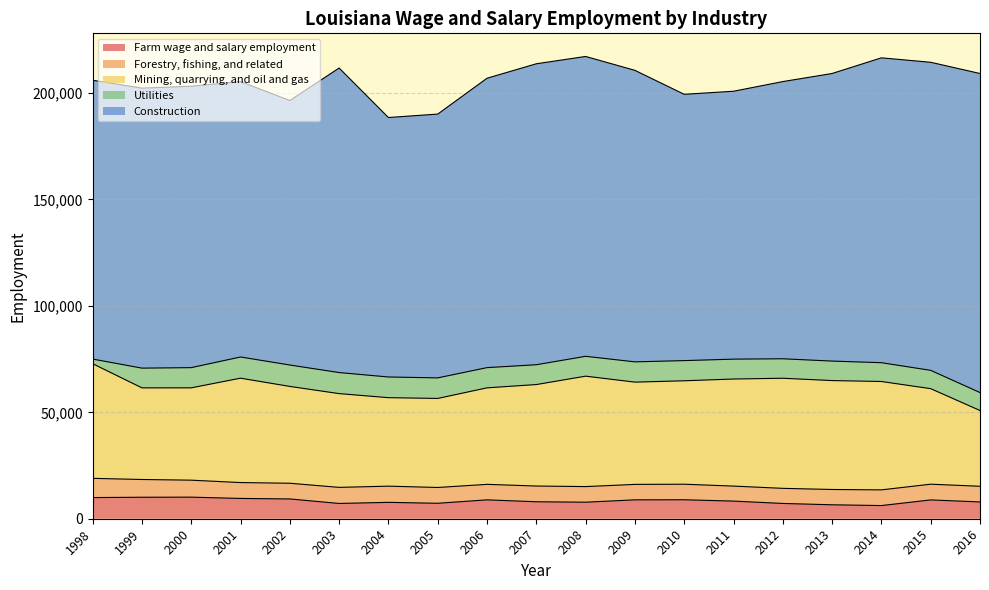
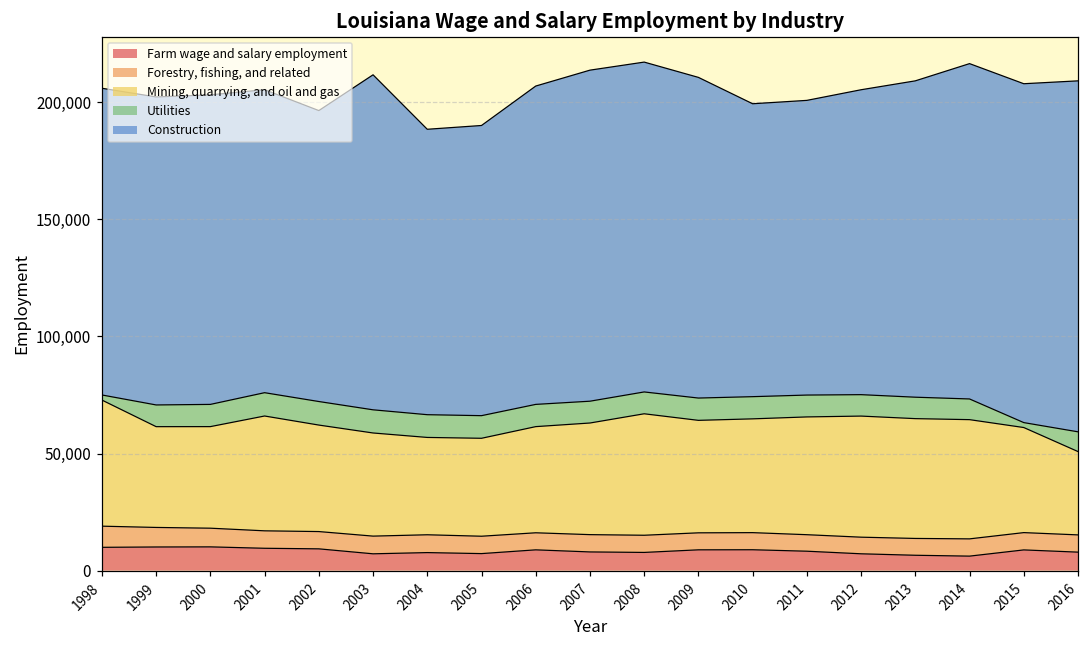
Utilities, 2015: 9,000 -> 2,000
